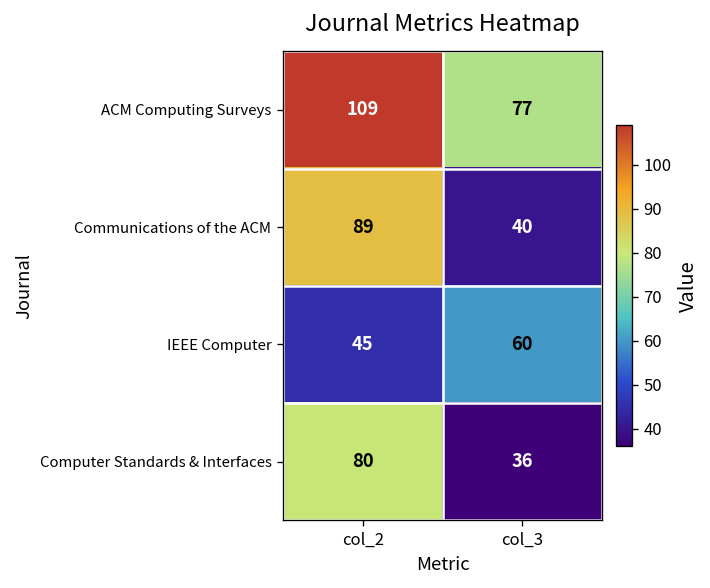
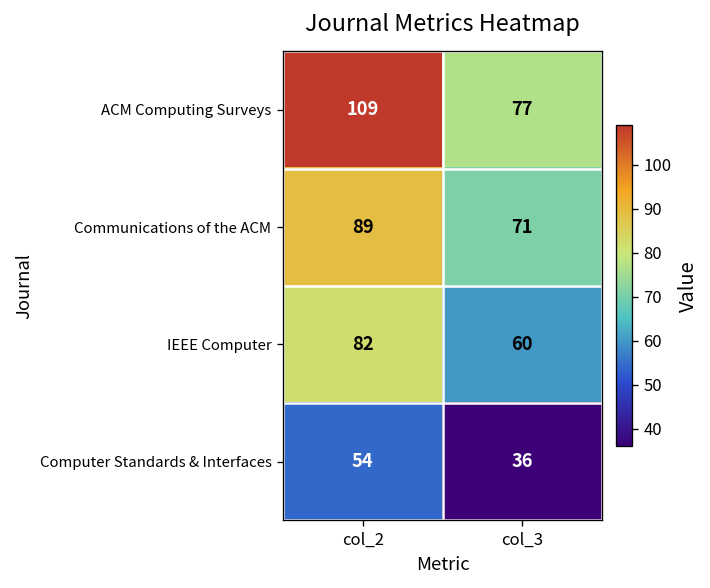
Communications of the ACM, col_3: 40 -> 71
IEEE Computer, col_2: 45 -> 82
Computer Standards & Interfaces, col_2: 80 -> 54
